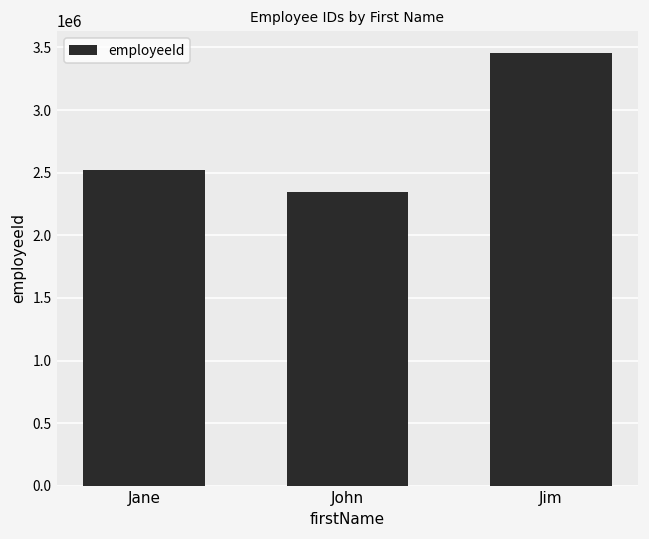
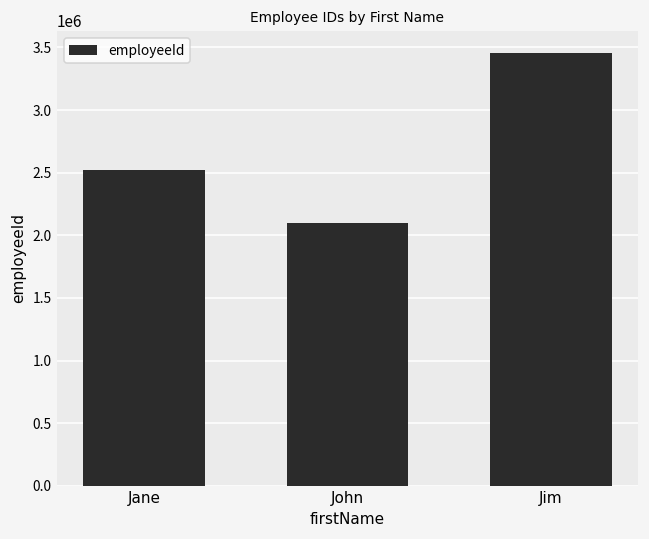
John: 2350000 -> 2100000
